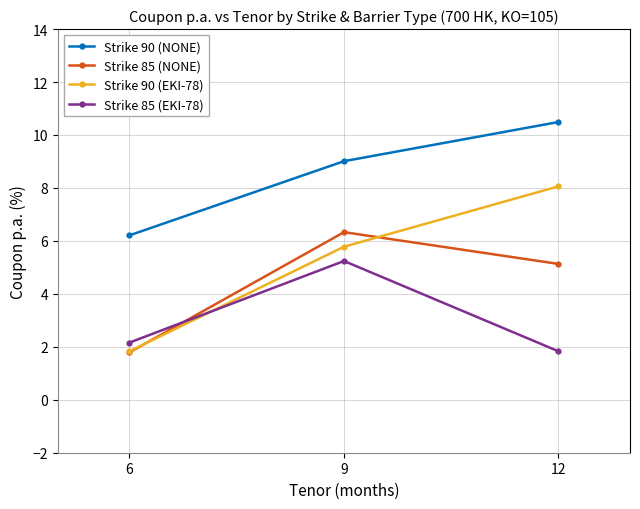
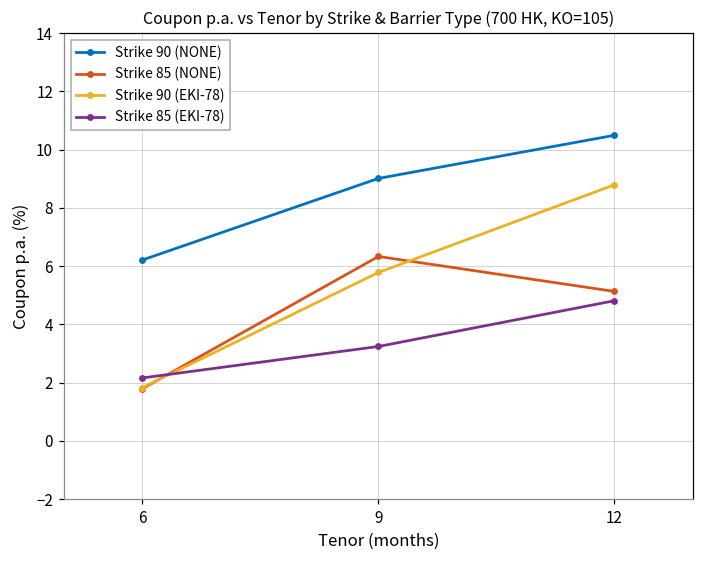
Strike 85 (EKI-78), 9: 5.2 -> 3.2
Strike 90 (EKI-78), 12: 8.1 -> 8.8
Strike 85 (EKI-78), 12: 1.8 -> 4.8
